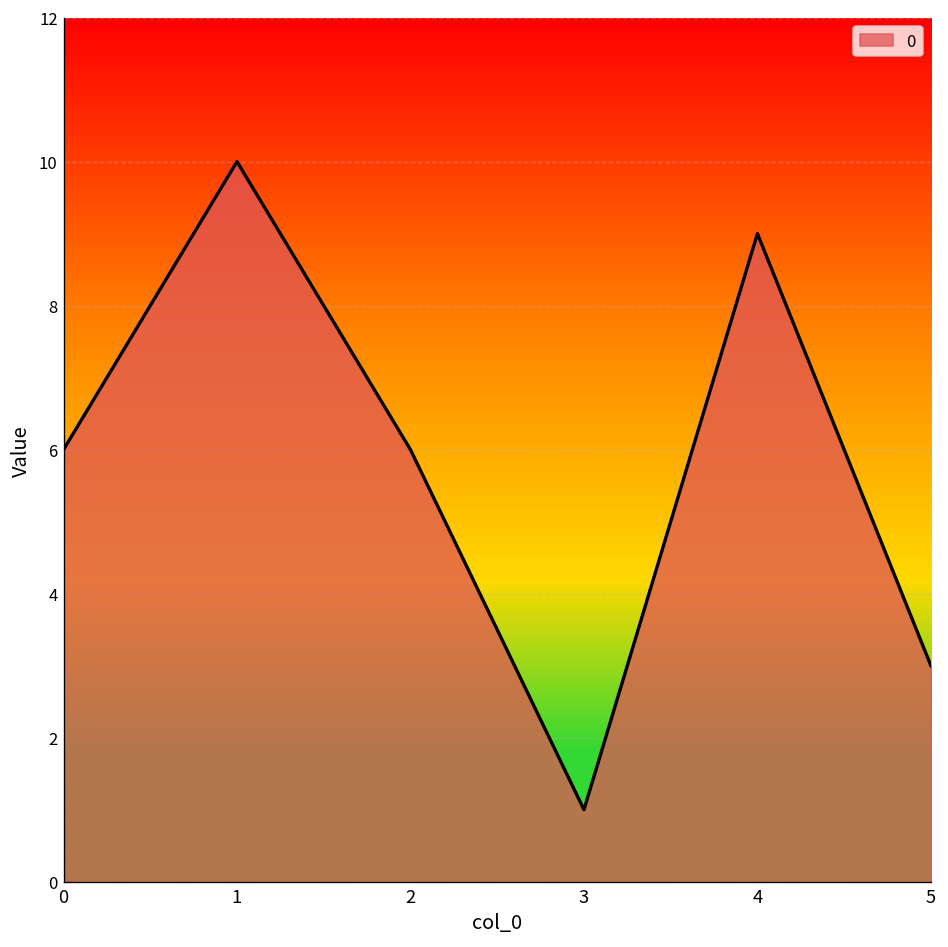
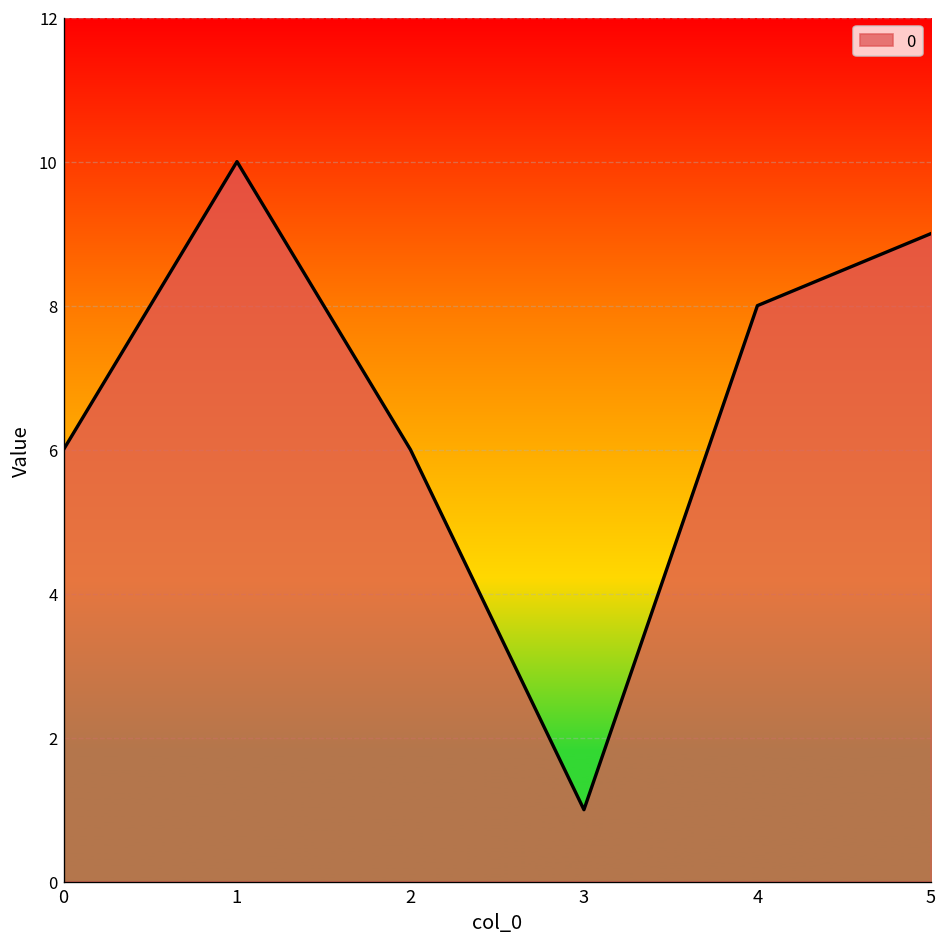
4: 9 -> 8
5: 3 -> 9
